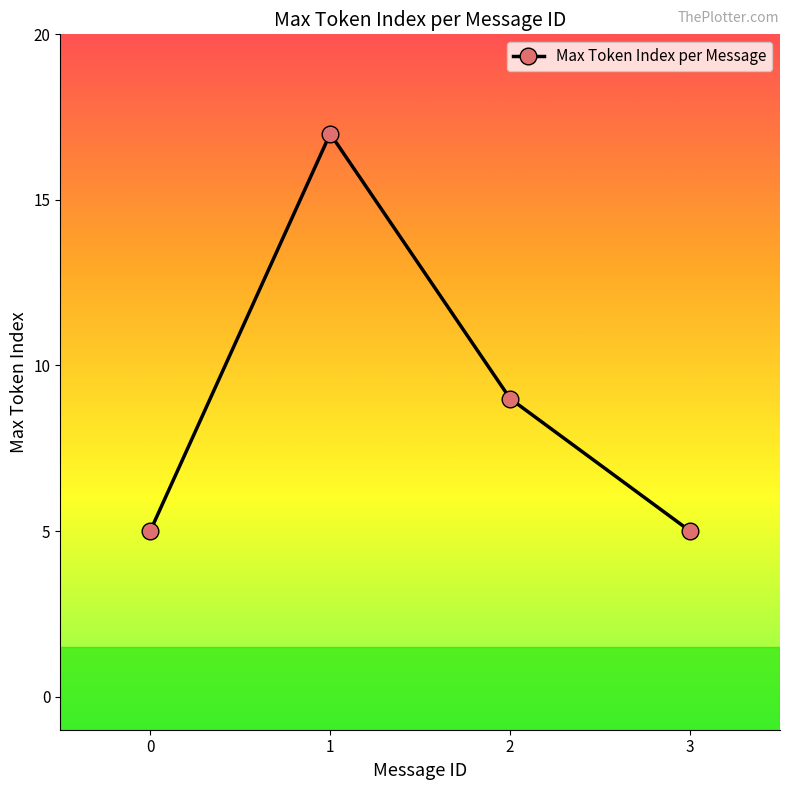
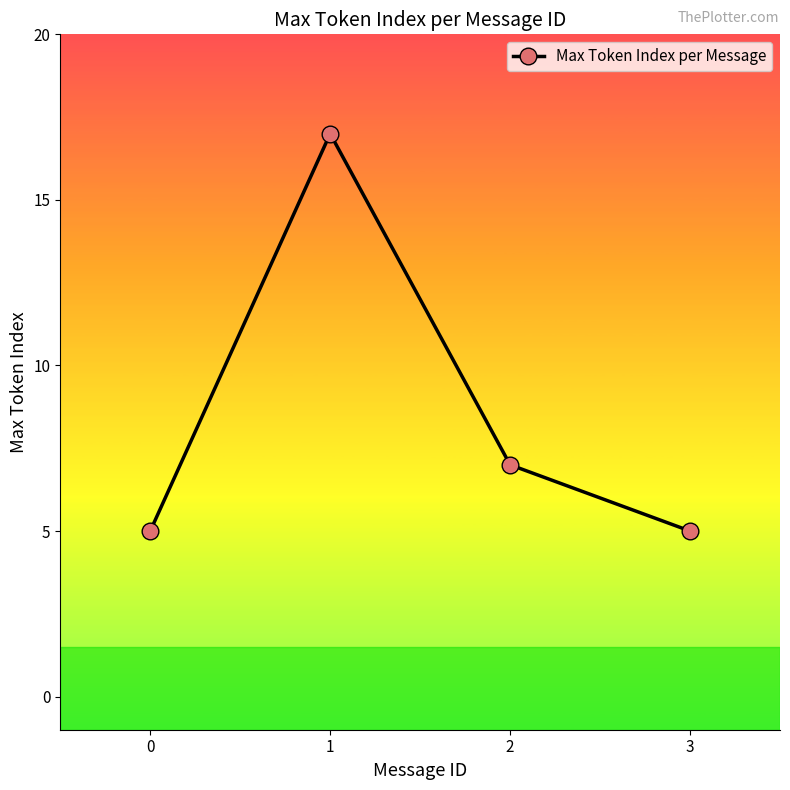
2: 9 -> 7
